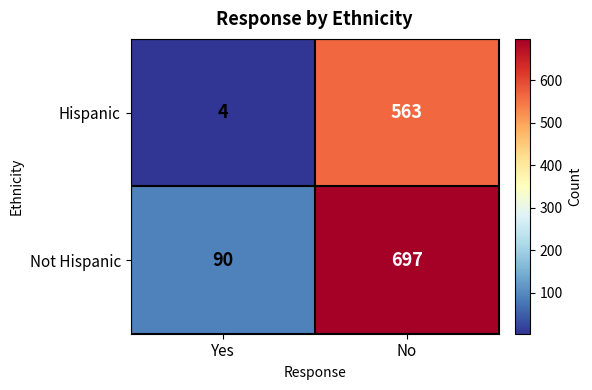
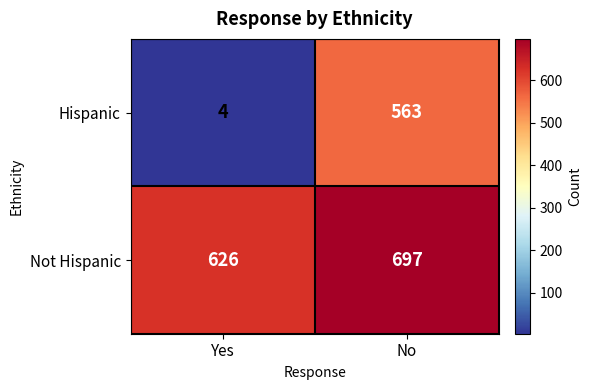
Not Hispanic, Yes: 90 -> 626
